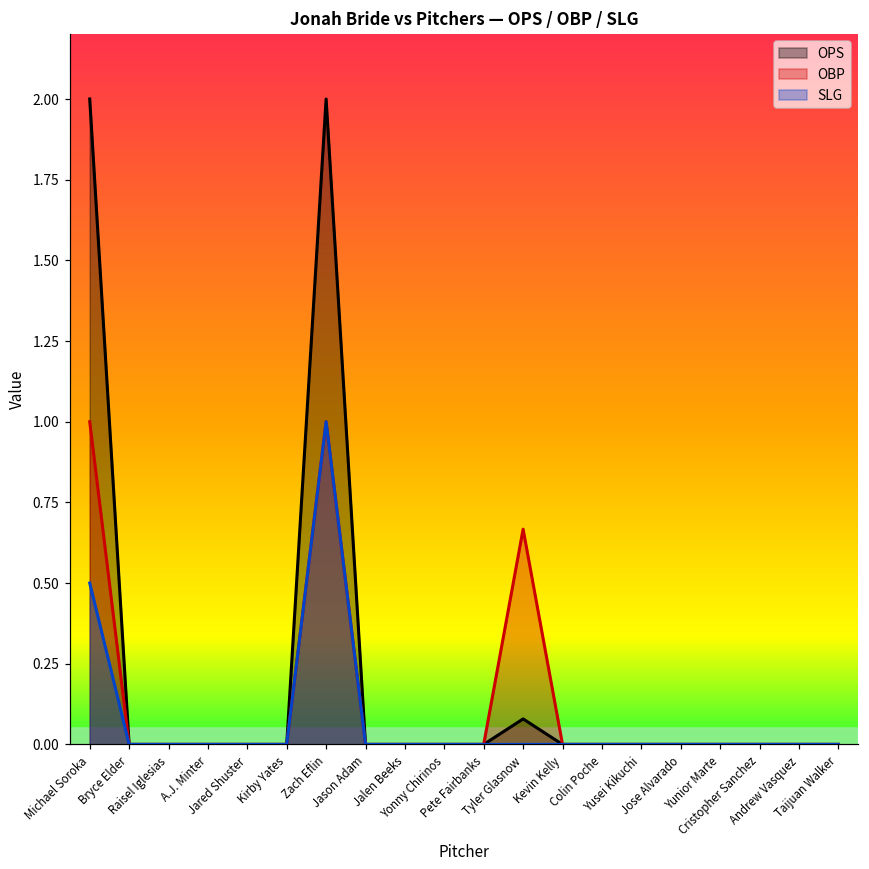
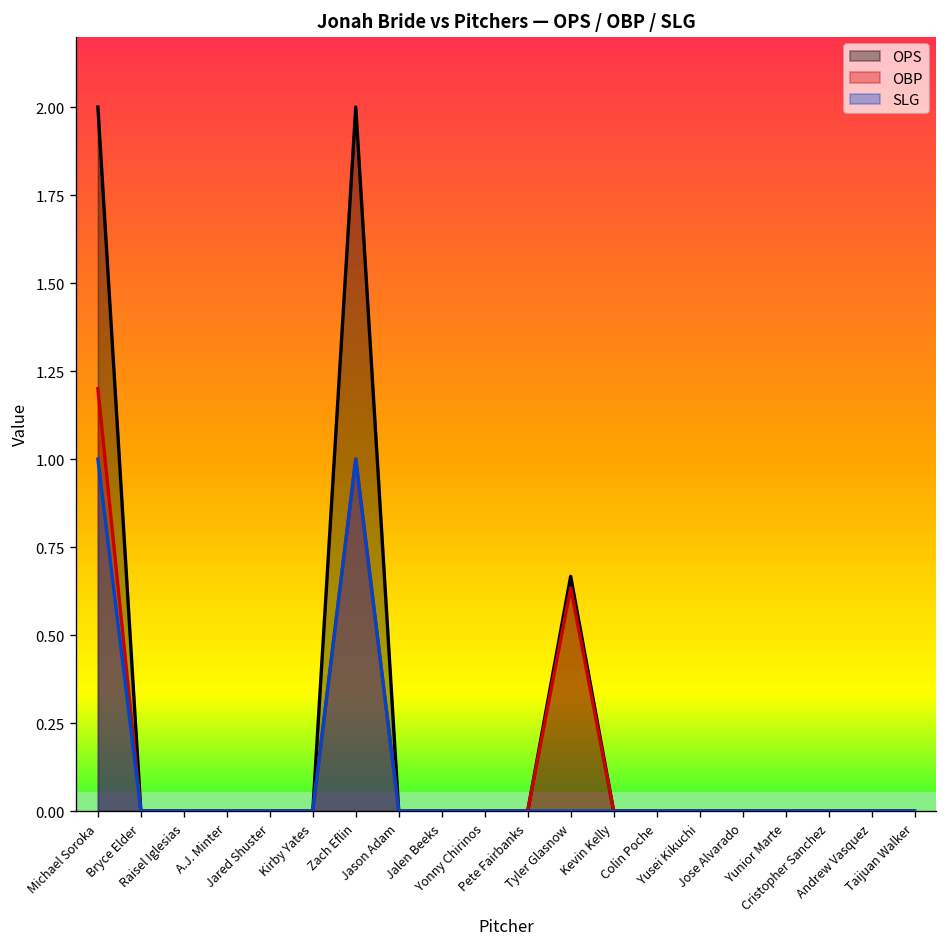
OBP, Michael Soroka: 1.0 -> 1.2
SLG, Michael Soroka: 0.5 -> 1.0
OPS, Tyler Glasnow: 0.08 -> 0.67
OBP, Tyler Glasnow: 0.67 -> 0.63
